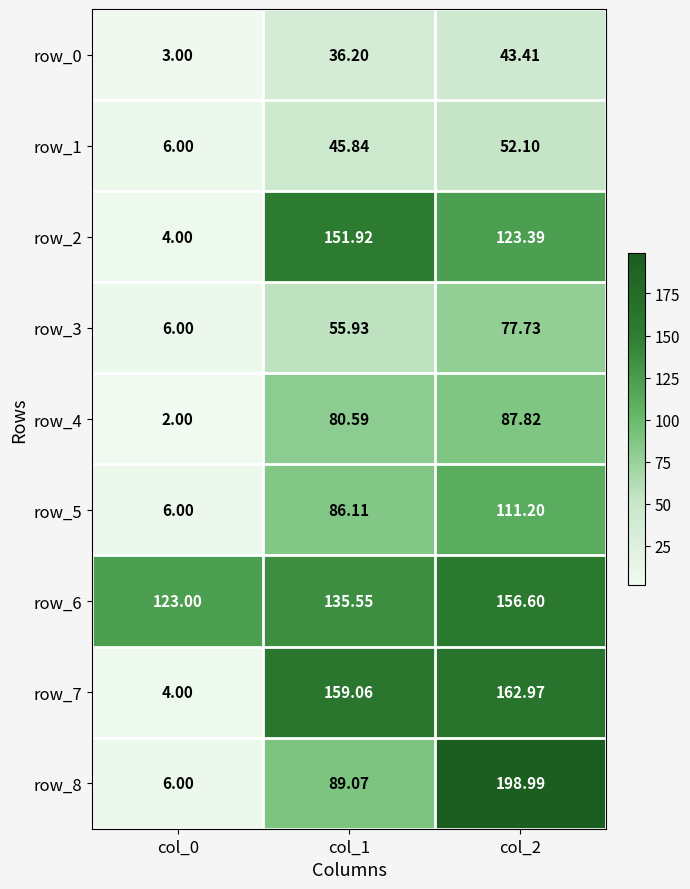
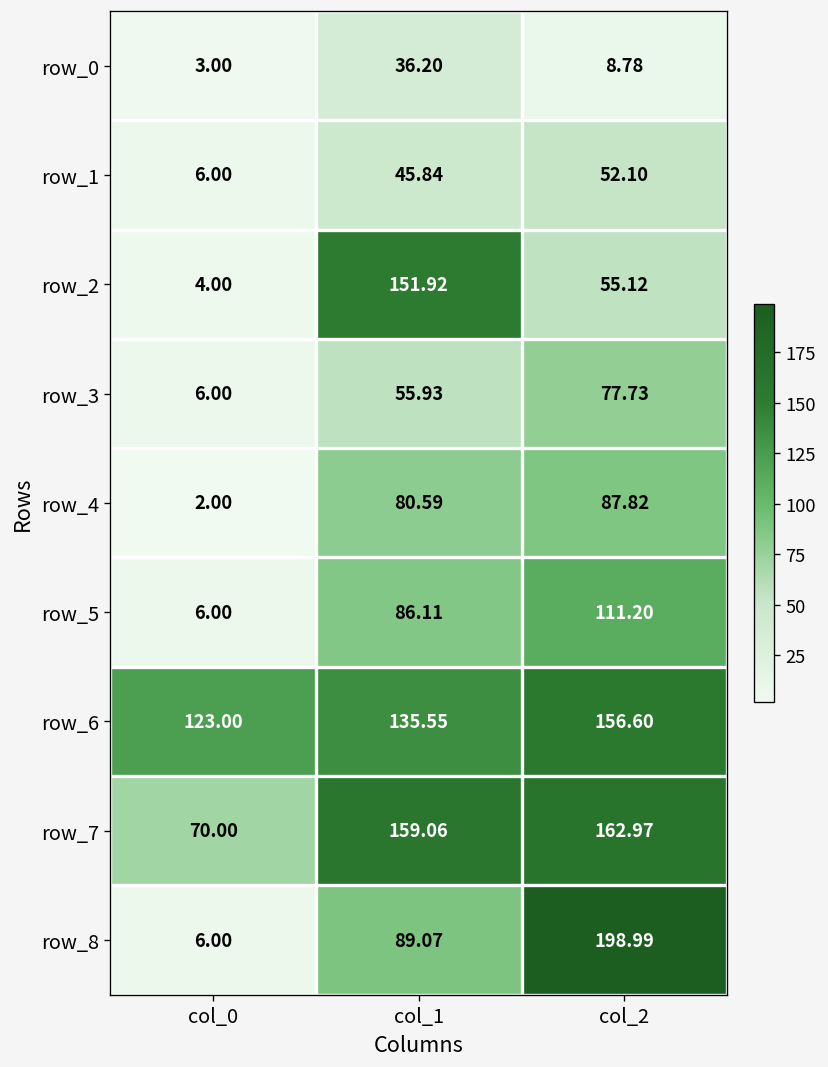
row_0, col_2: 43.41 -> 8.78
row_2, col_2: 123.39 -> 55.12
row_7, col_0: 4.00 -> 70.00
